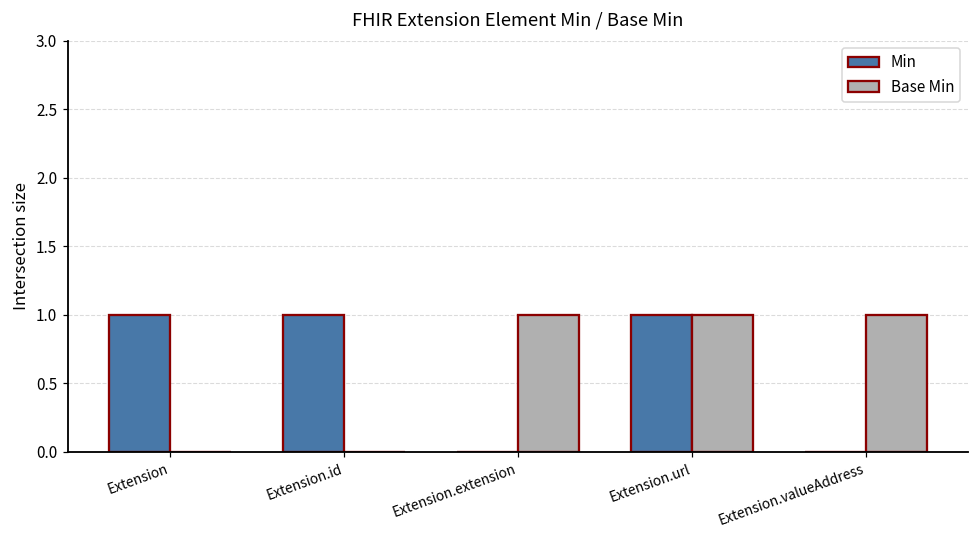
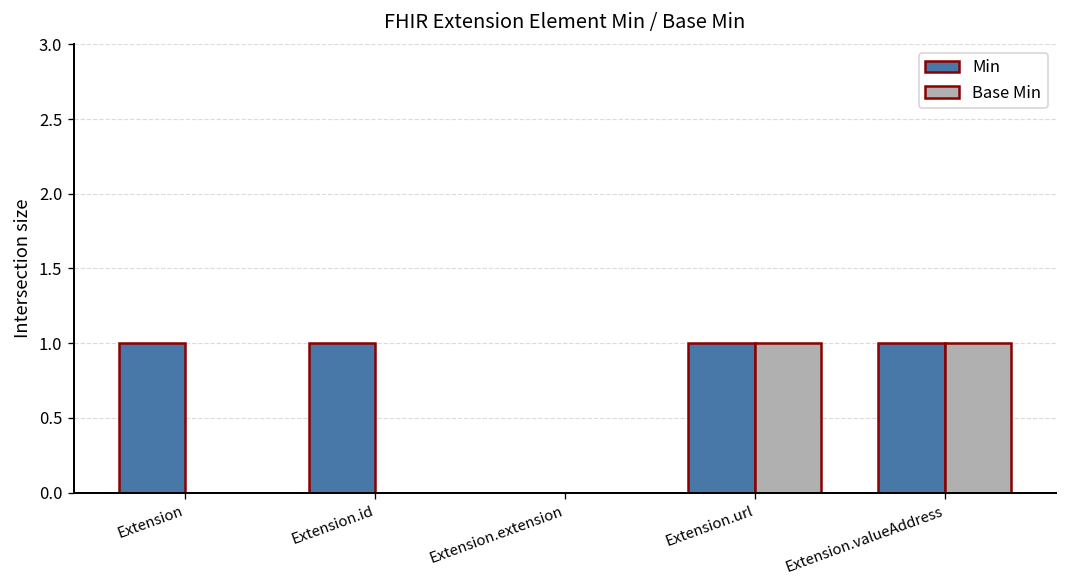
Base Min, Extension.extension: 1 -> 0
Min, Extension.valueAddress: 0 -> 1
